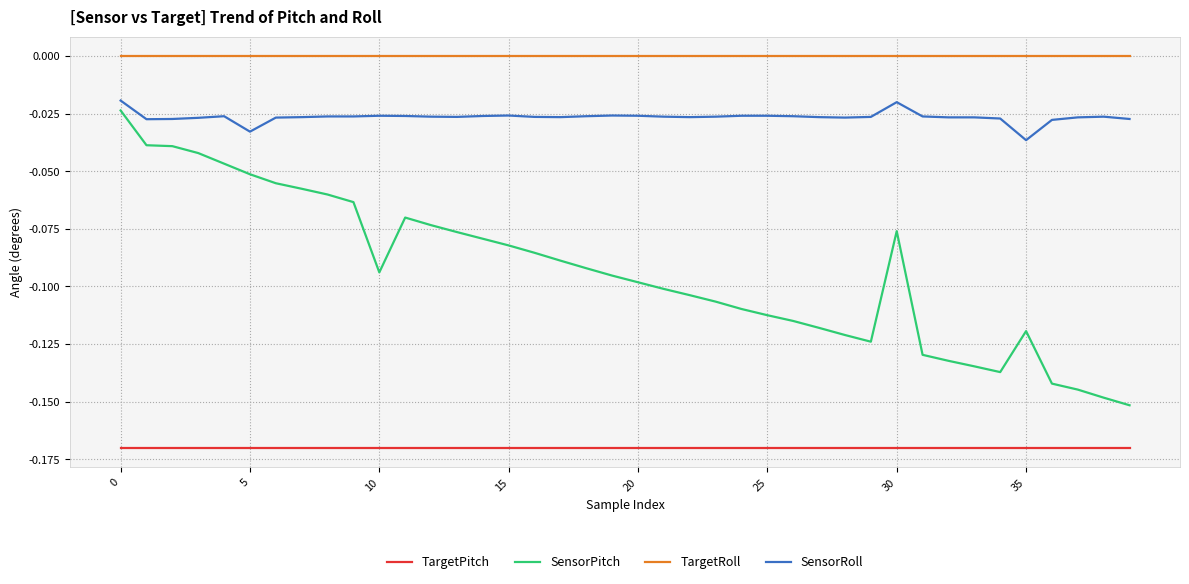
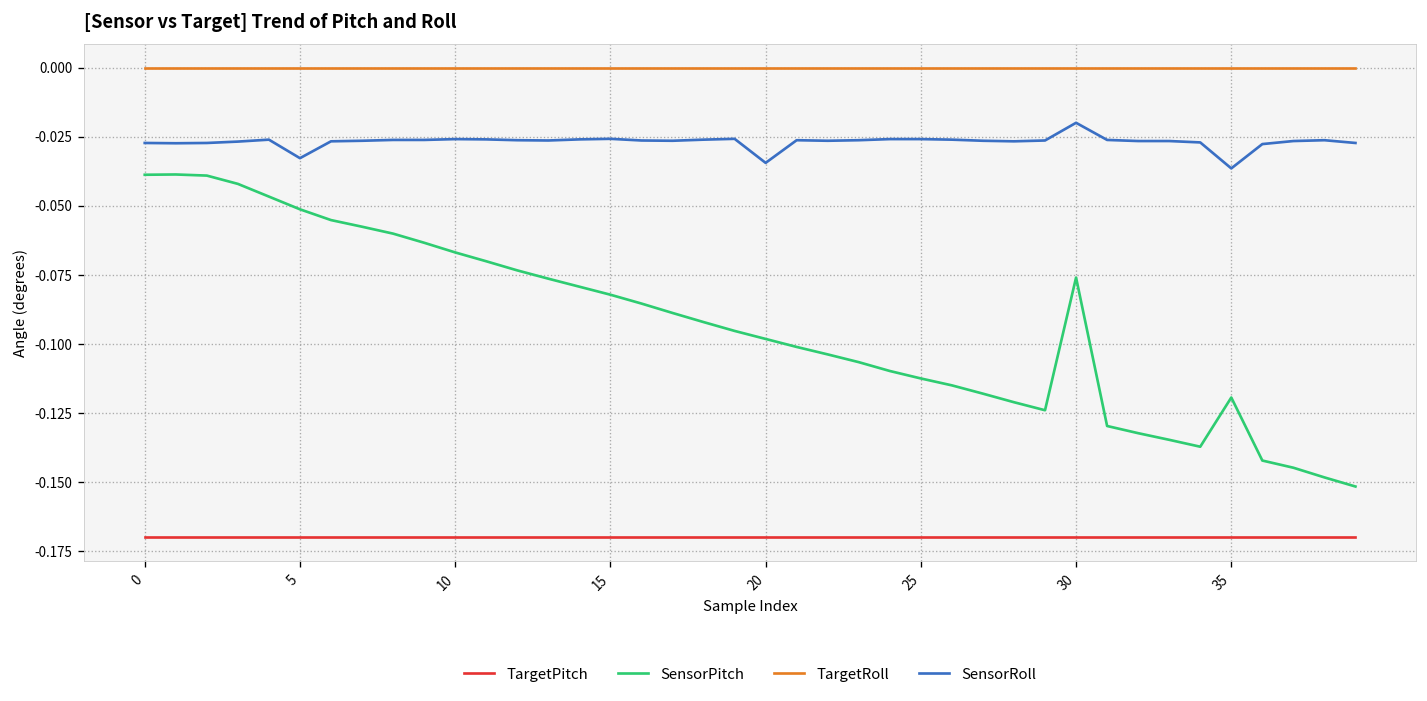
SensorPitch, 0: -0.024 -> -0.039
SensorRoll, 0: -0.019 -> -0.027
SensorPitch, 10: -0.094 -> -0.067
SensorRoll, 20: -0.026 -> -0.035
